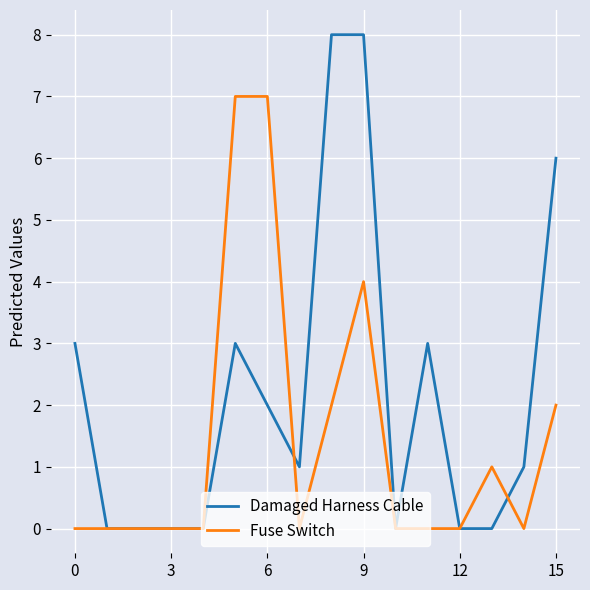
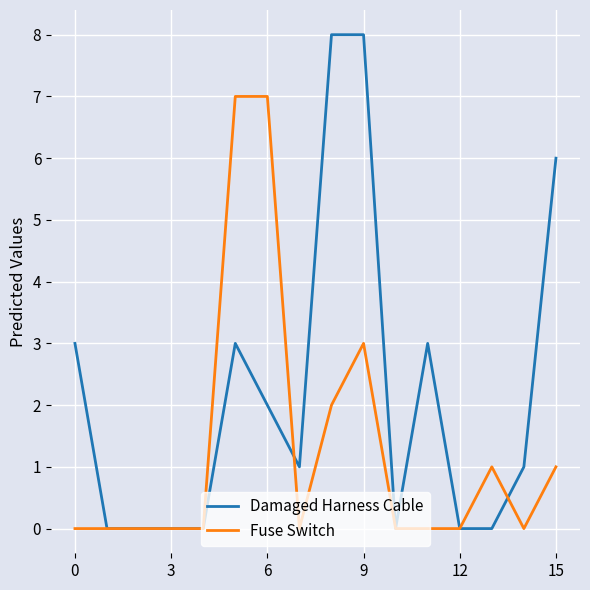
Fuse Switch, 9: 4 -> 3
Fuse Switch, 15: 2 -> 1
